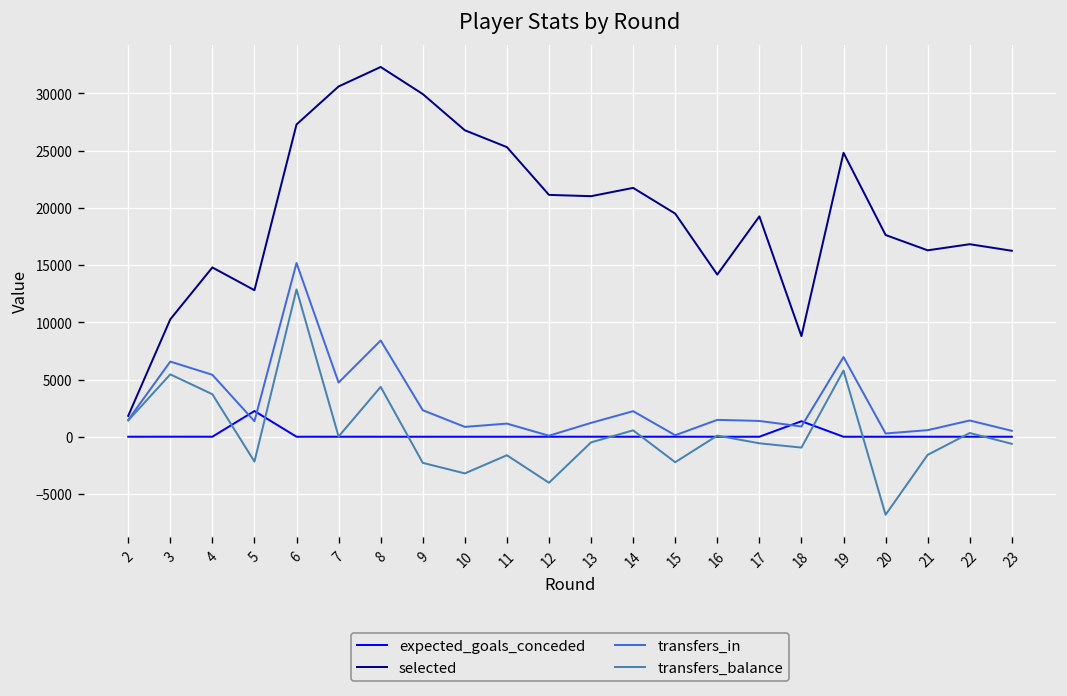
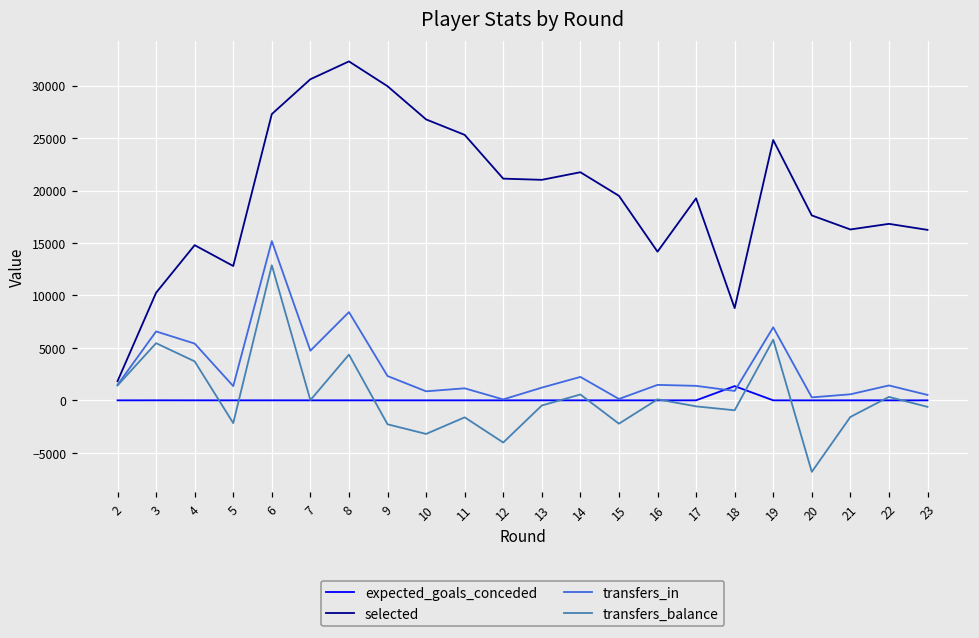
expected_goals_conceded, 5: 2000 -> 0
